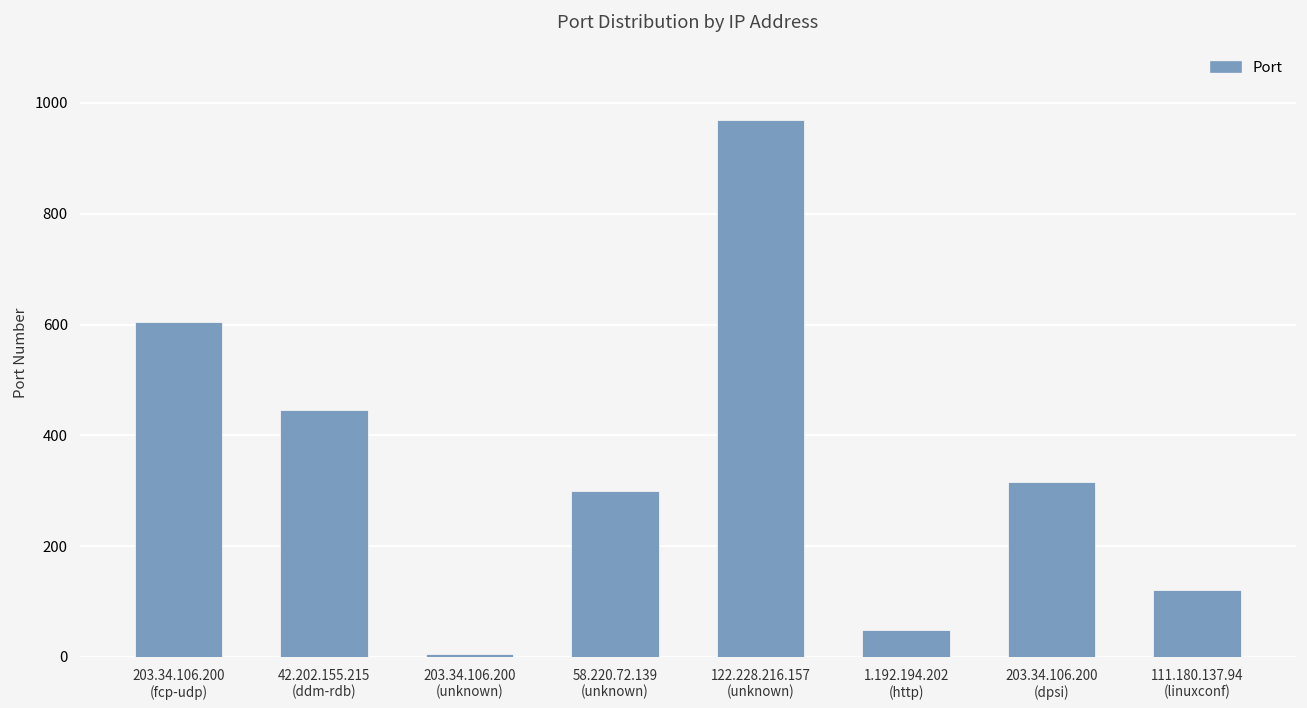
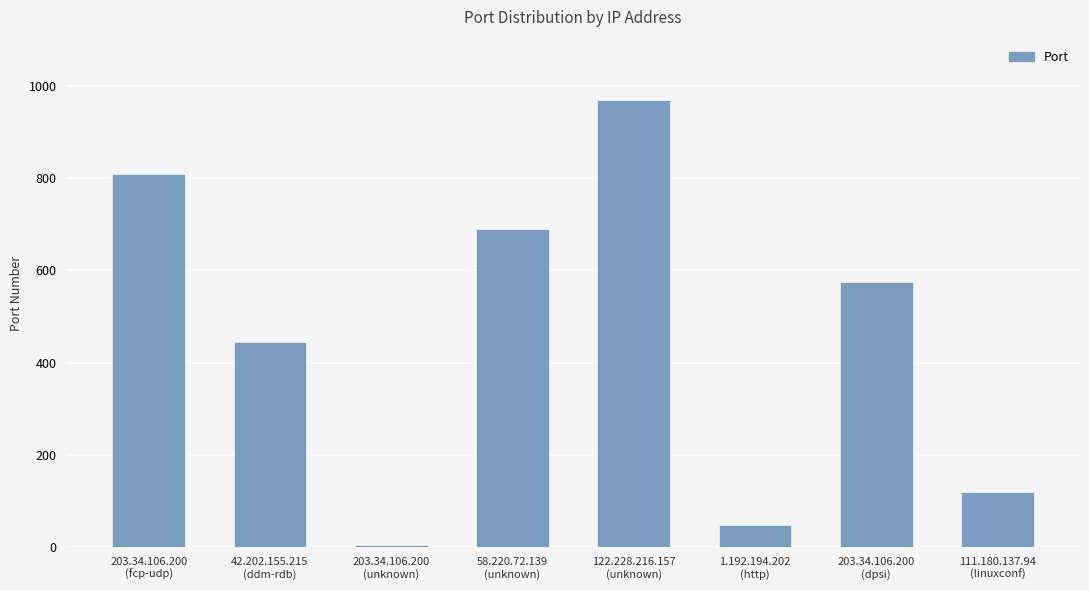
203.34.106.200 (fcp-udp): 610 -> 810
58.220.72.139 (unknown): 300 -> 690
203.34.106.200 (dpsi): 320 -> 580
